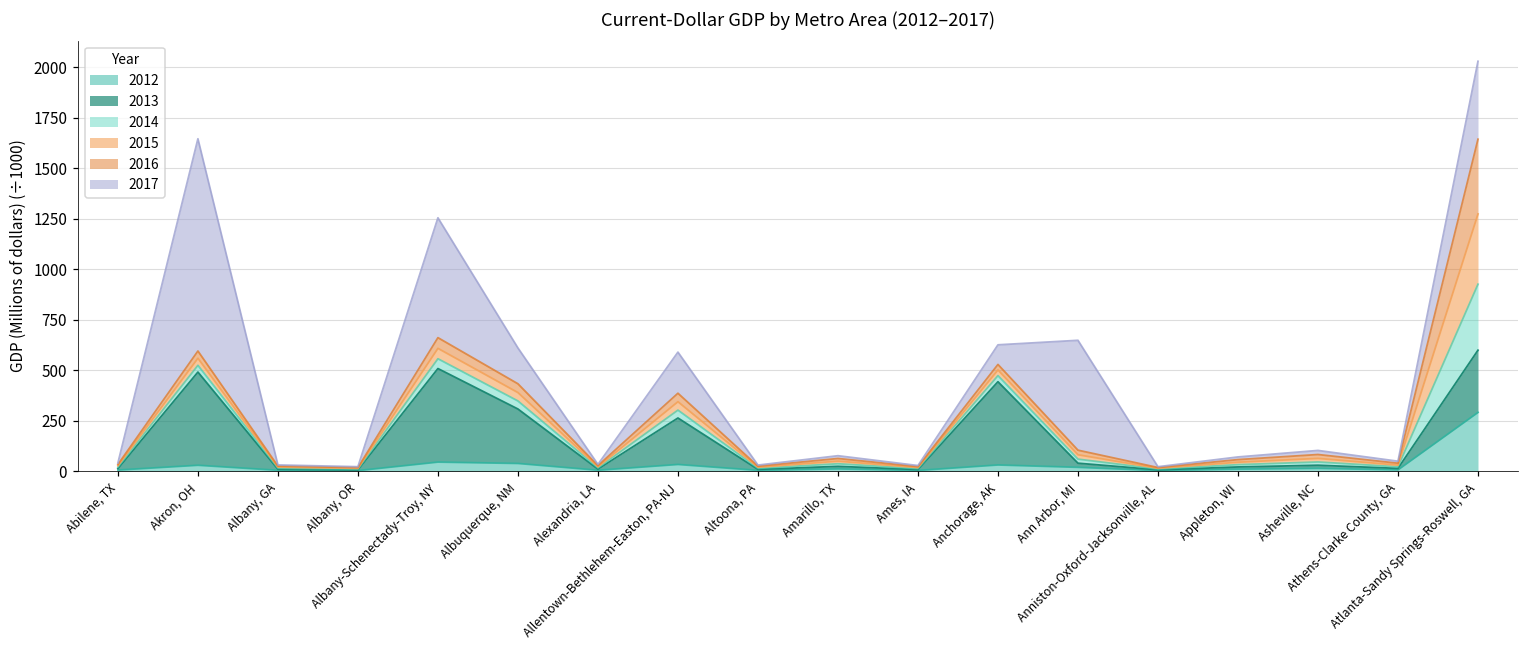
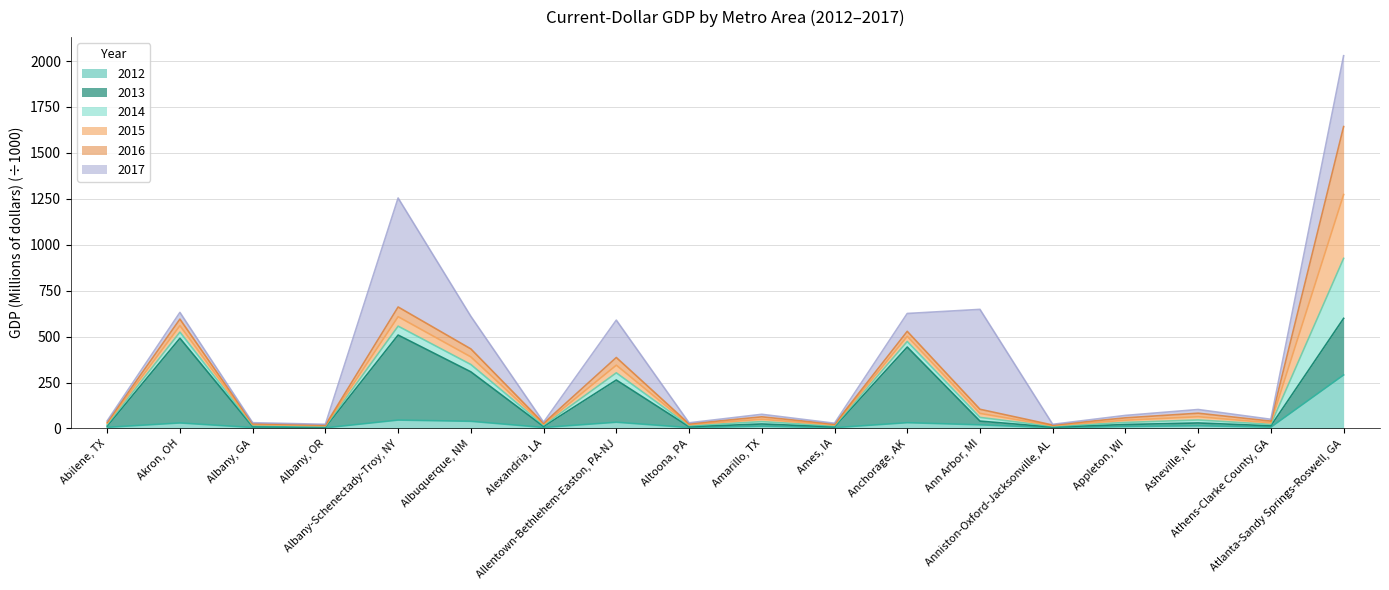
2017, Akron, OH: 1050 -> 40
